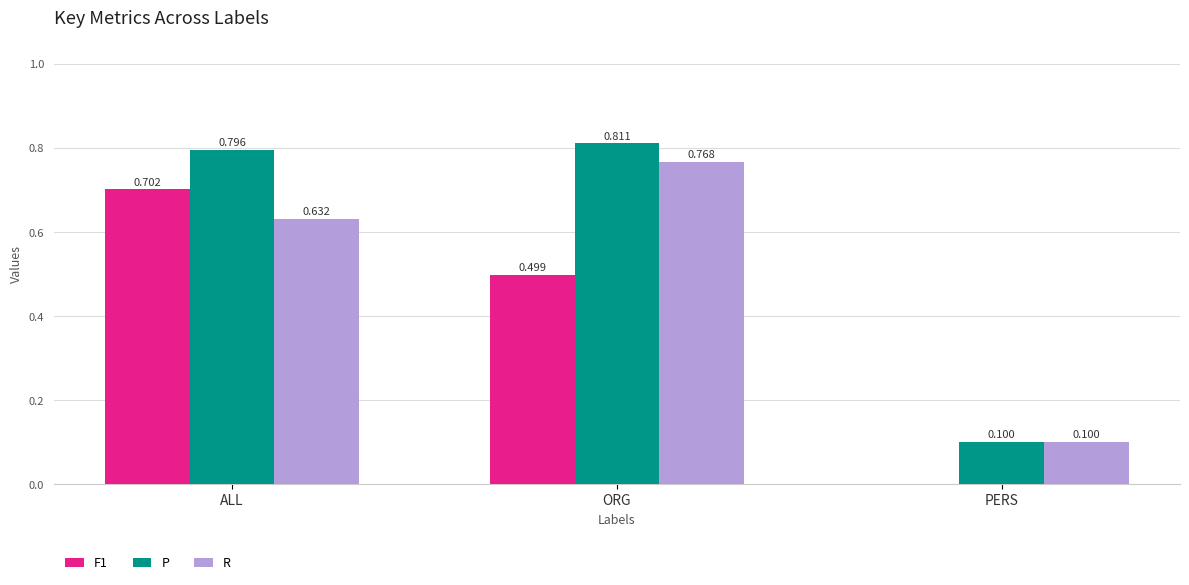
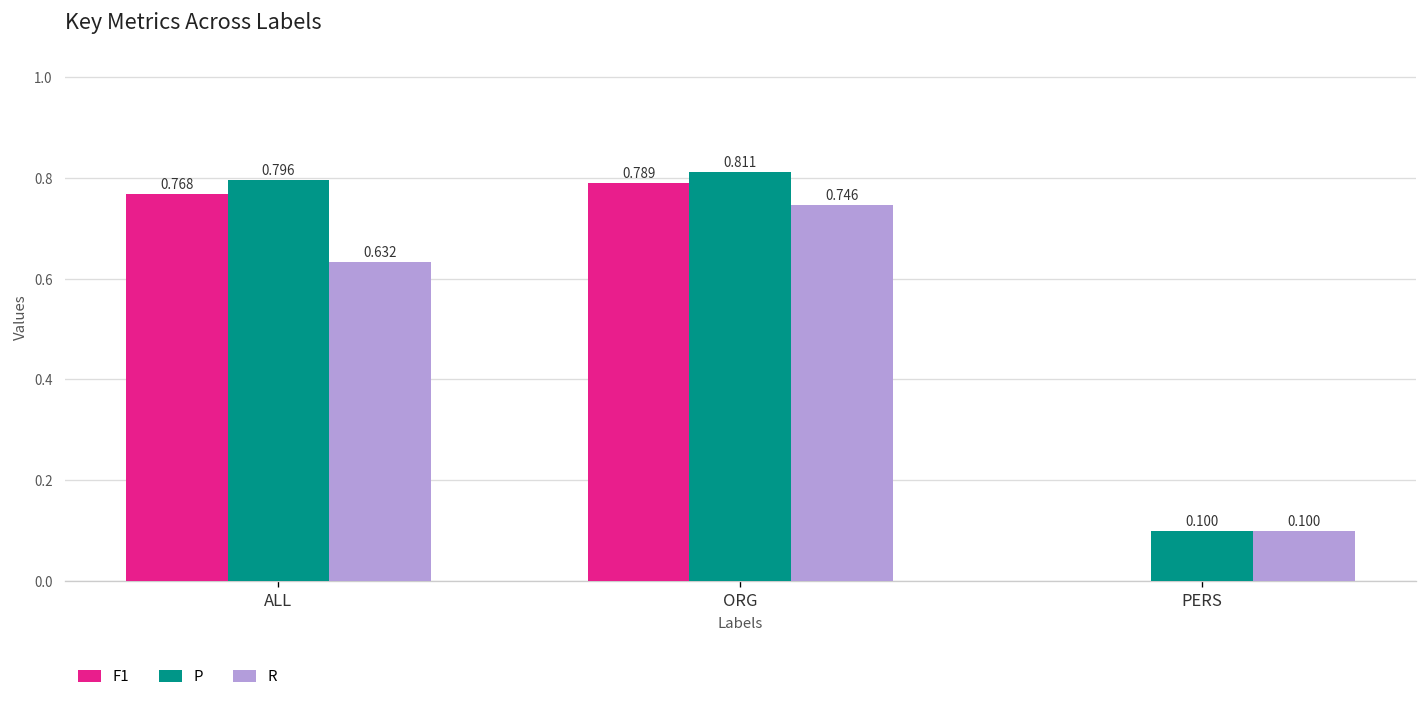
F1, ALL: 0.702 -> 0.768
F1, ORG: 0.499 -> 0.789
R, ORG: 0.768 -> 0.746
